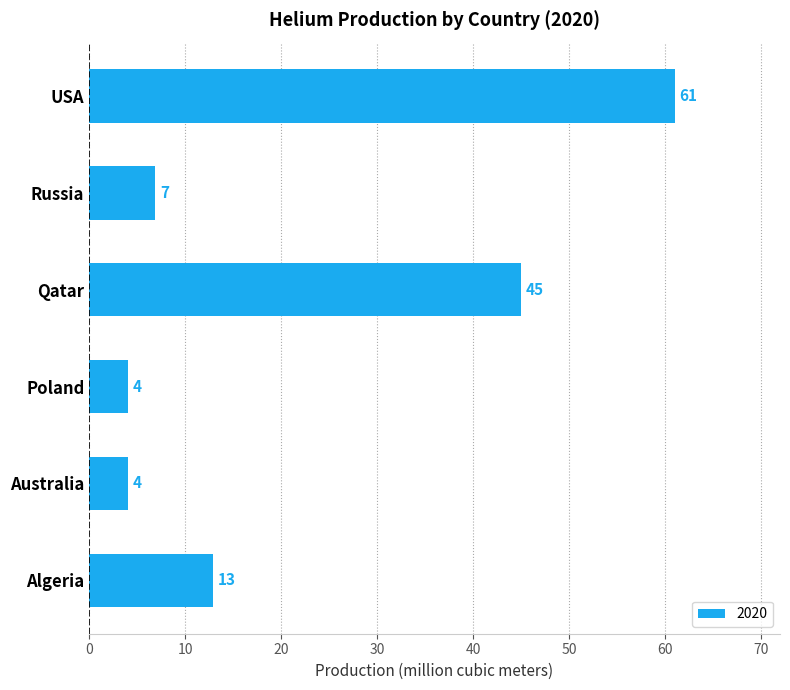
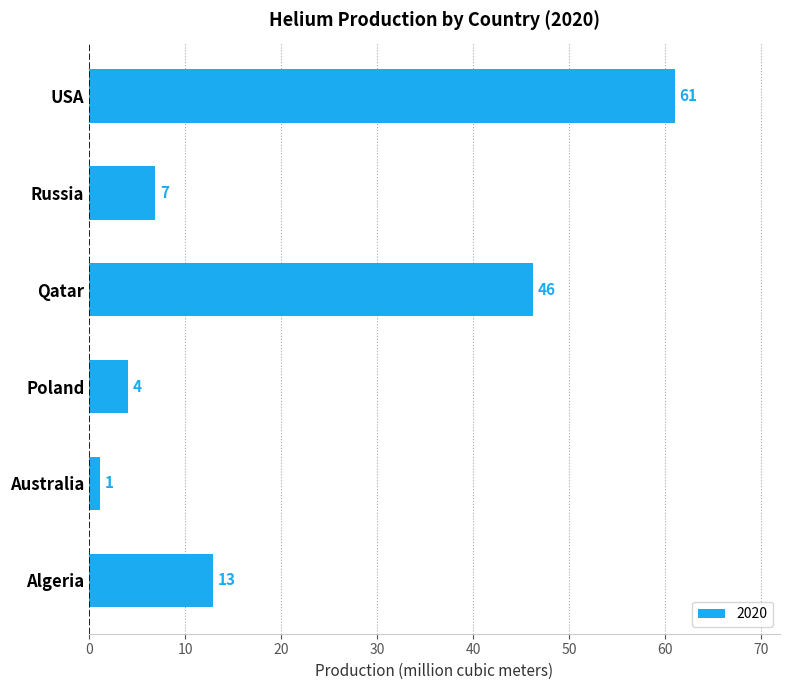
Qatar: 45 -> 46
Australia: 4 -> 1
